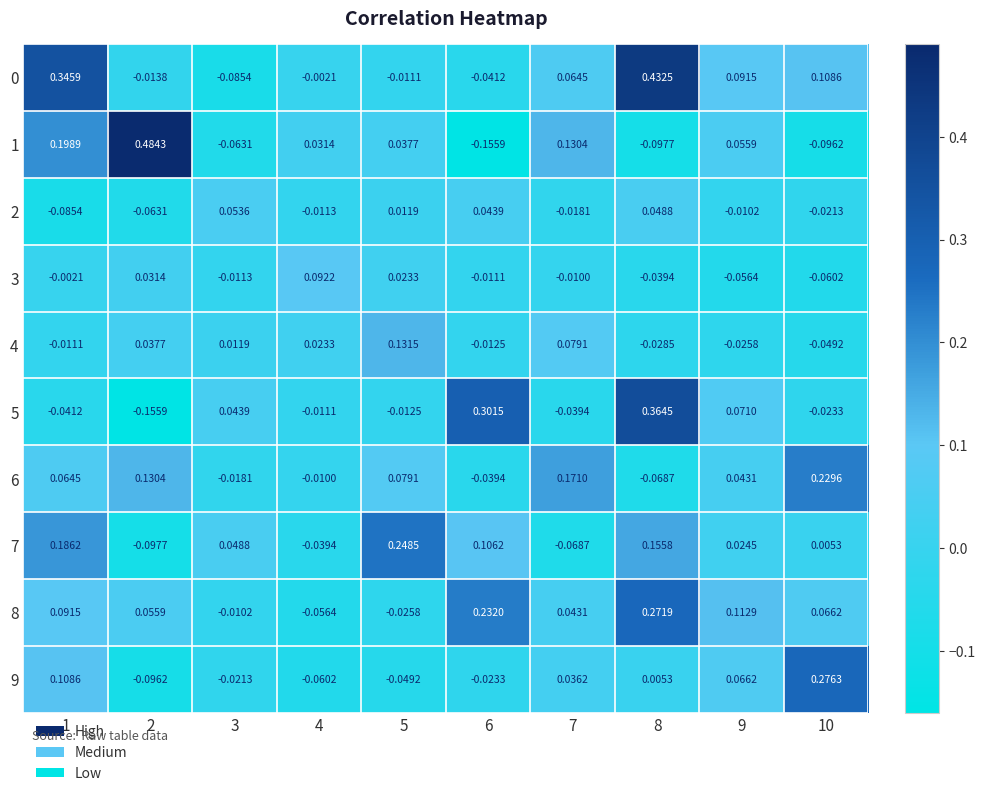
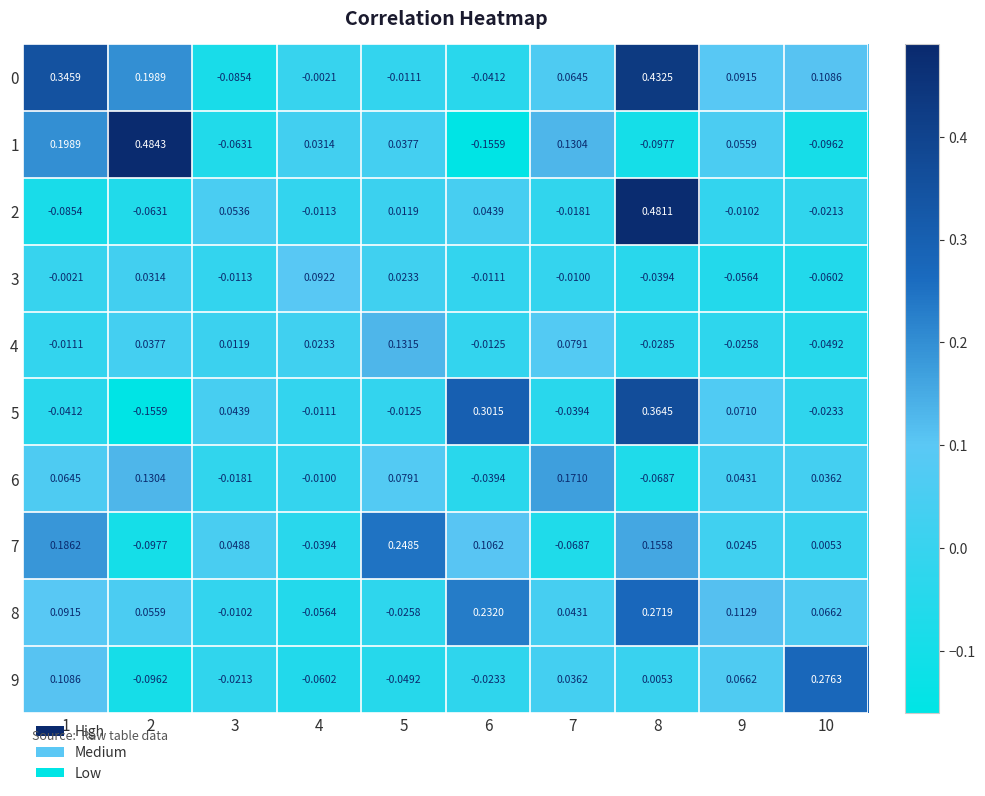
0, 2: -0.0138 -> 0.1989
2, 8: 0.0488 -> 0.4811
6, 10: 0.2296 -> 0.0362
